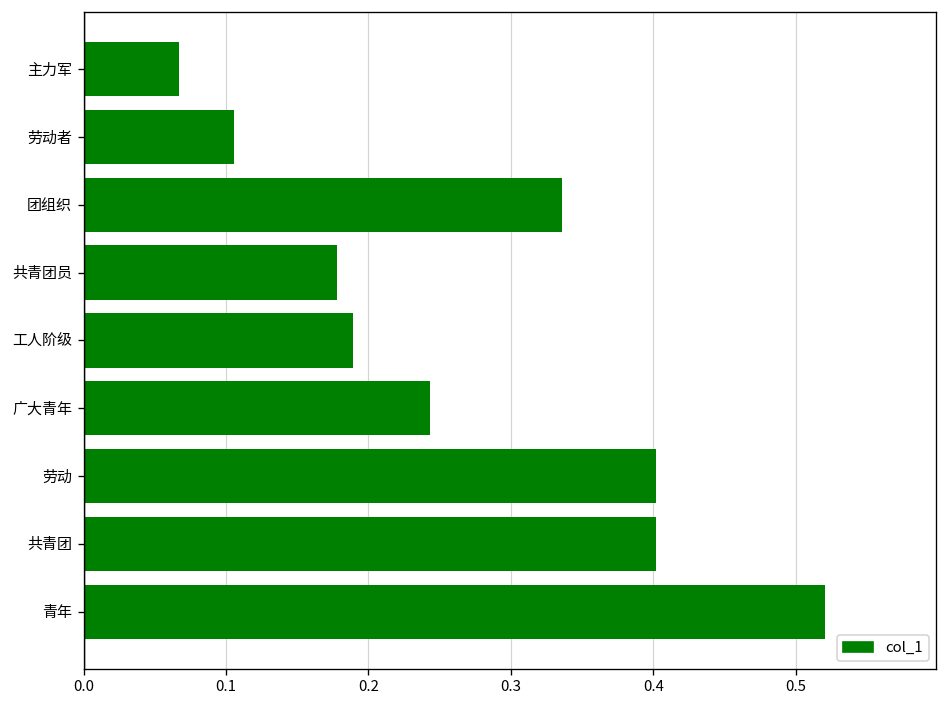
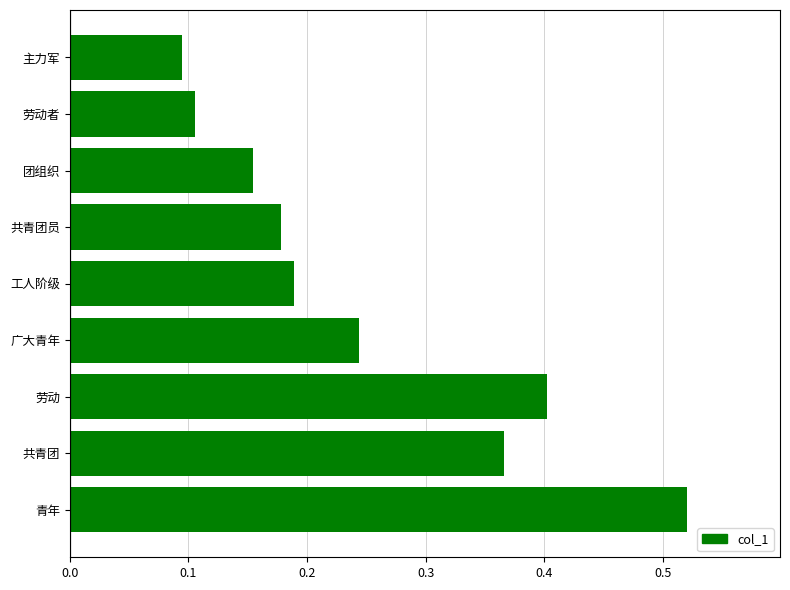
主力军: 0.067 -> 0.095
团组织: 0.336 -> 0.155
共青团: 0.402 -> 0.366
